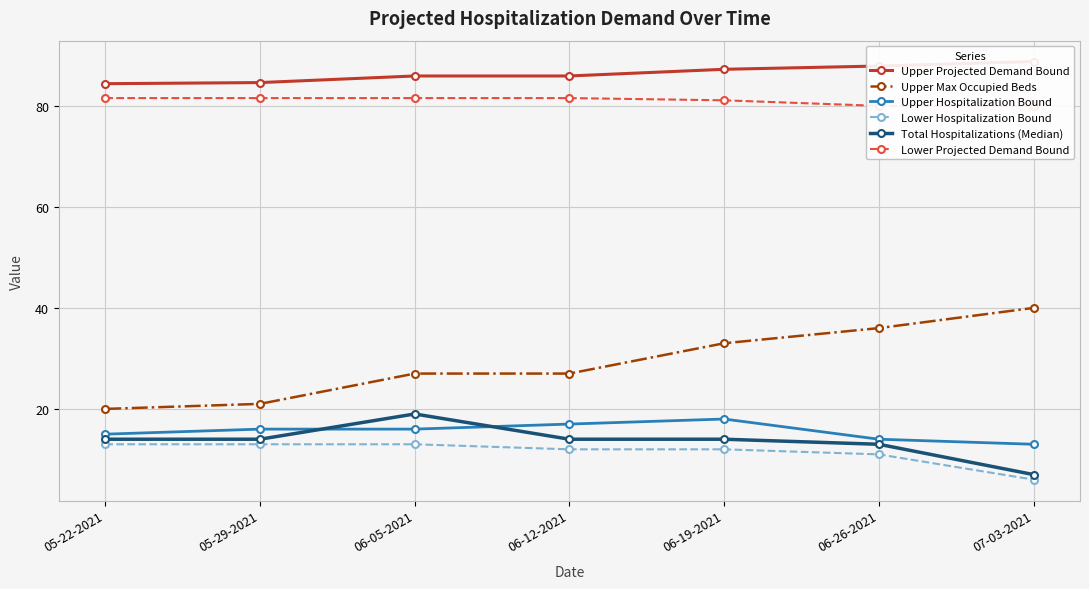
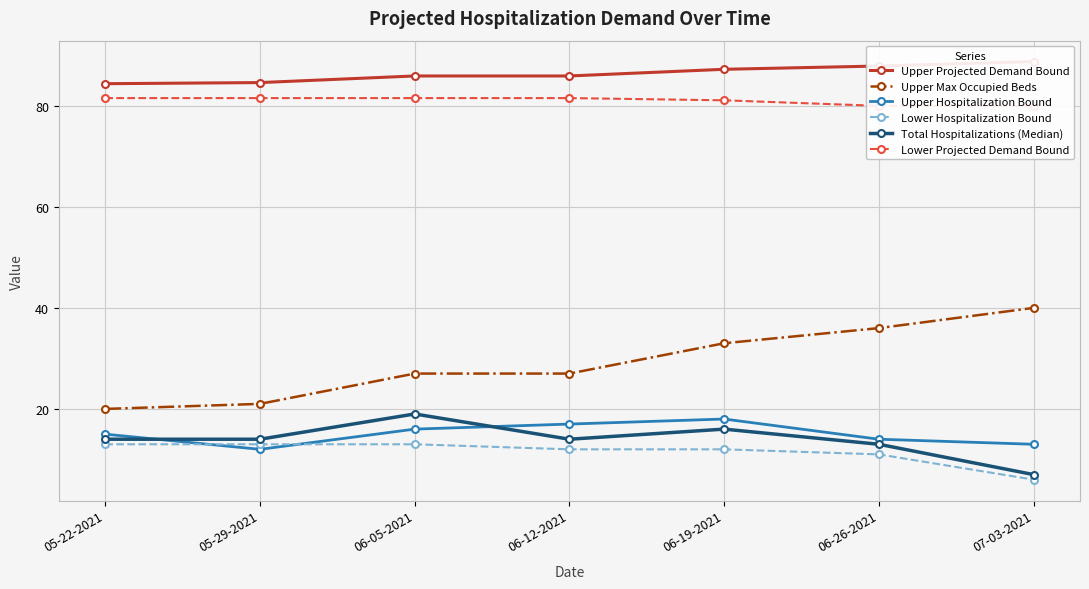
Upper Hospitalization Bound, 05-29-2021: 16 -> 12
Total Hospitalizations (Median), 06-19-2021: 14 -> 16
